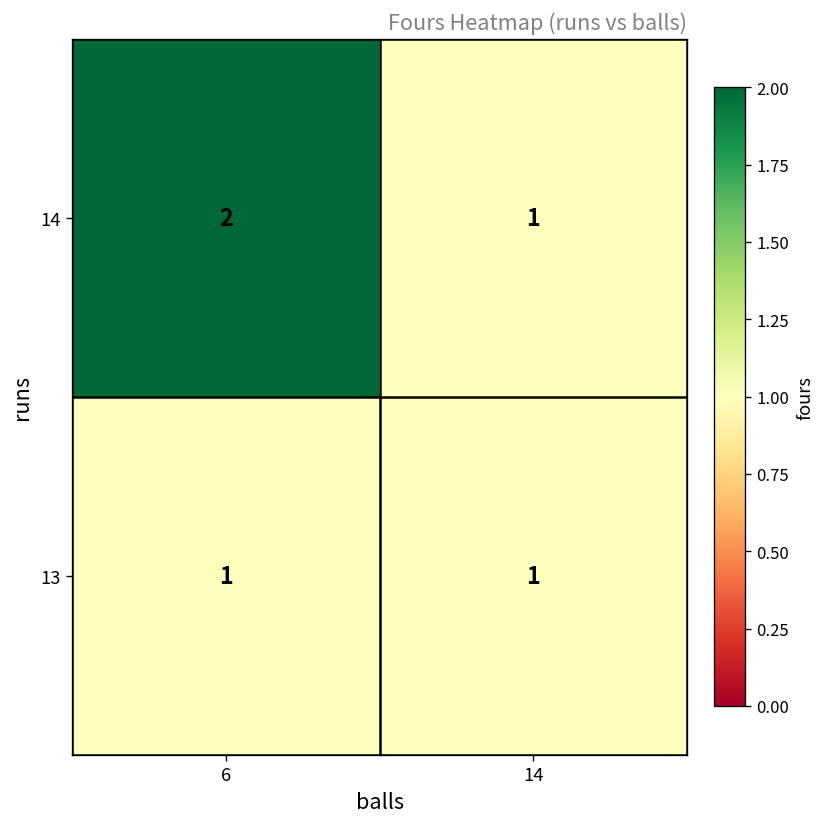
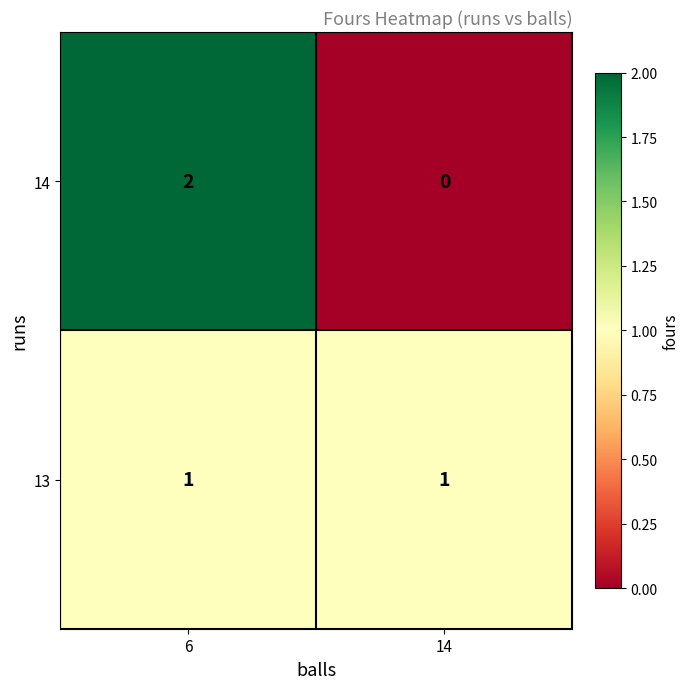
14, 14: 1 -> 0
